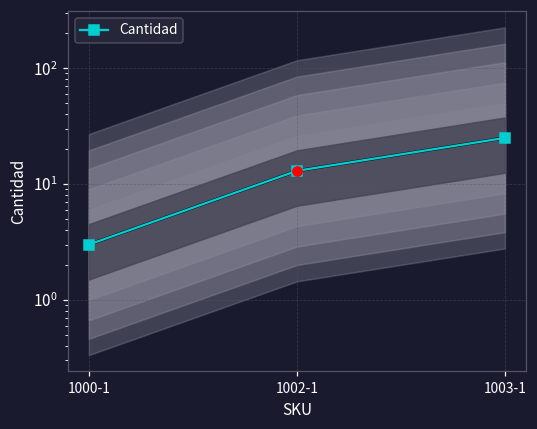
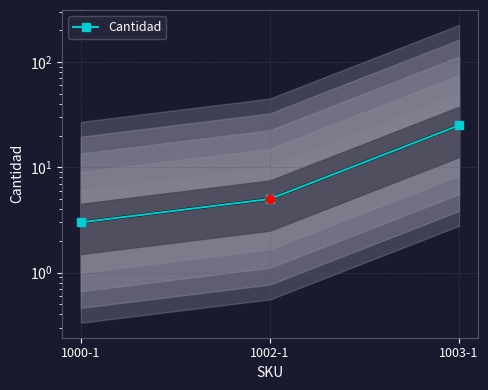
Cantidad, 1002-1: 13 -> 5
